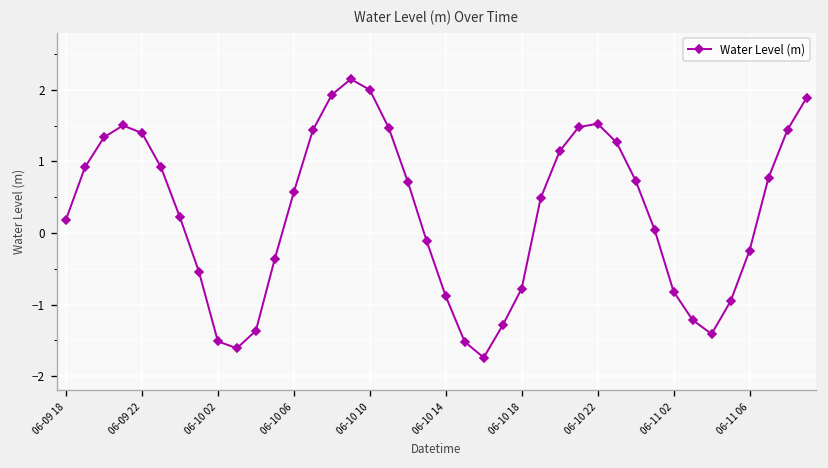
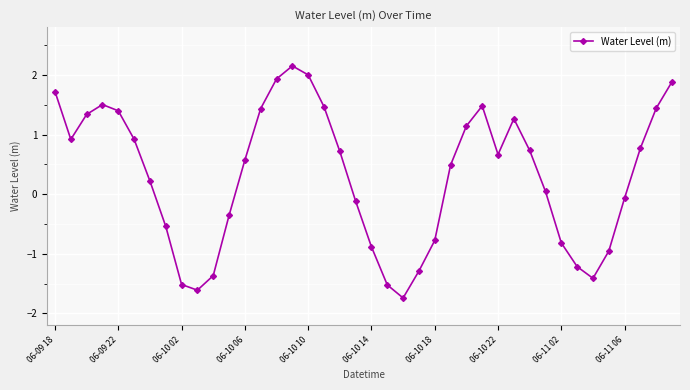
06-09 18: 0.2 -> 1.7
06-10 22: 1.5 -> 0.7
06-11 06: -0.2 -> -0.1
